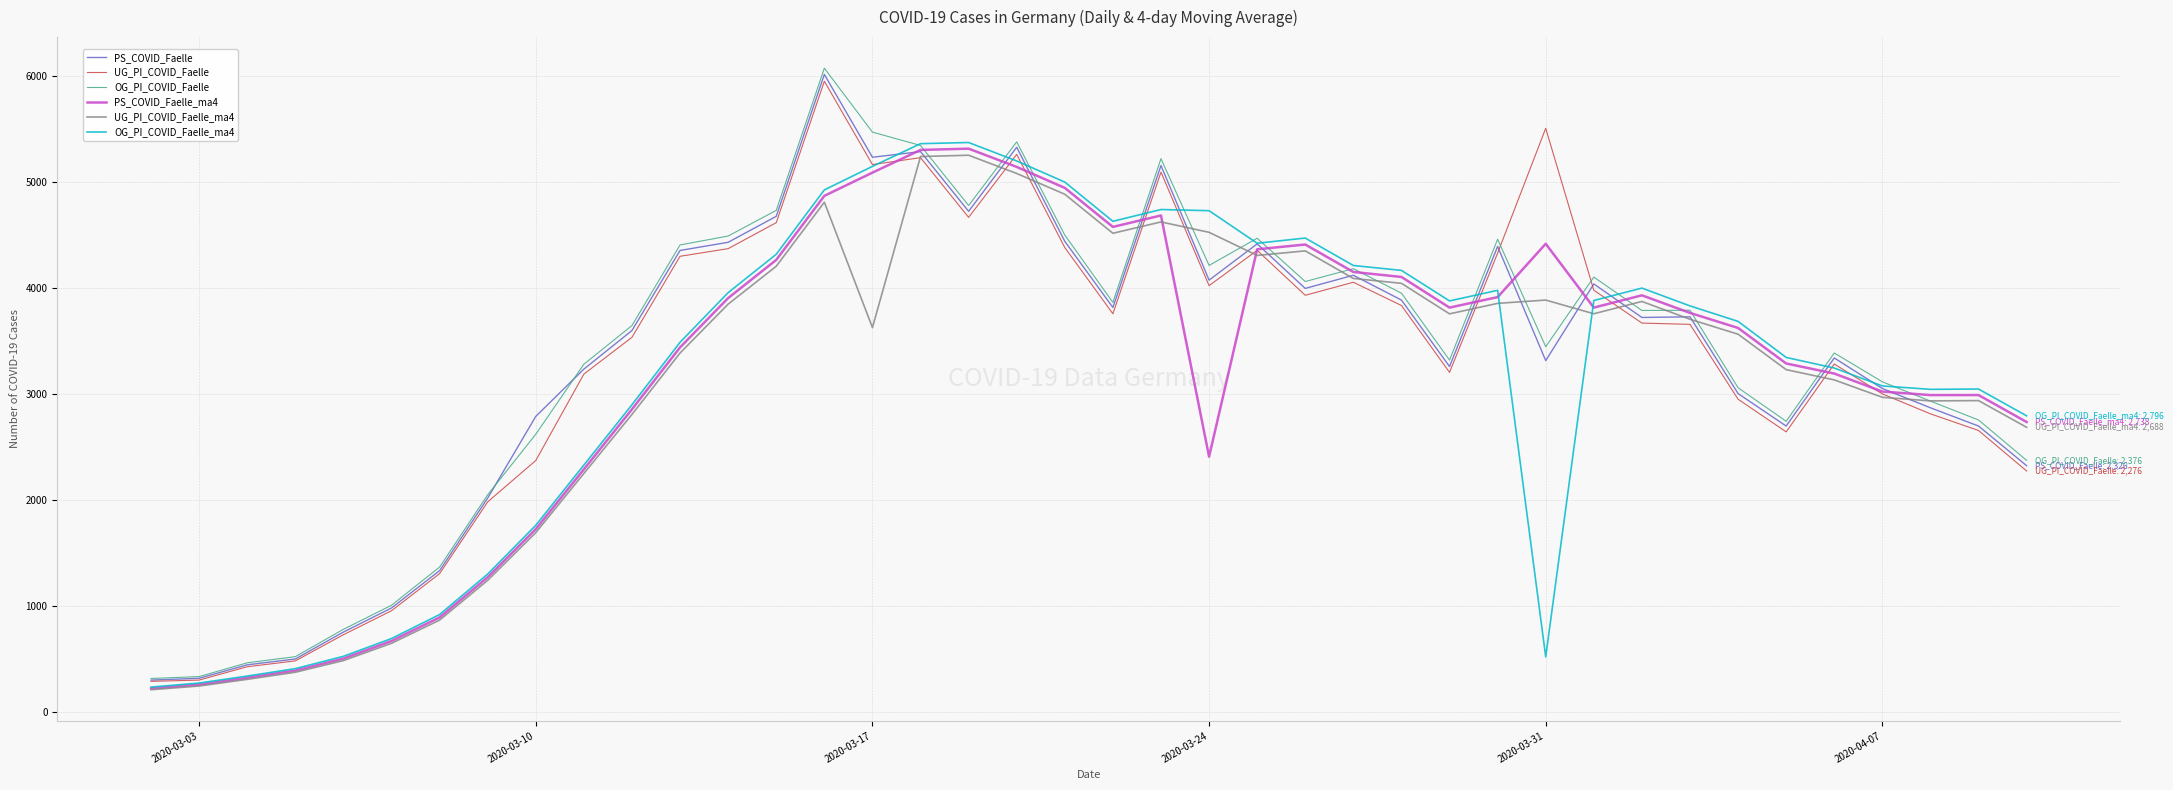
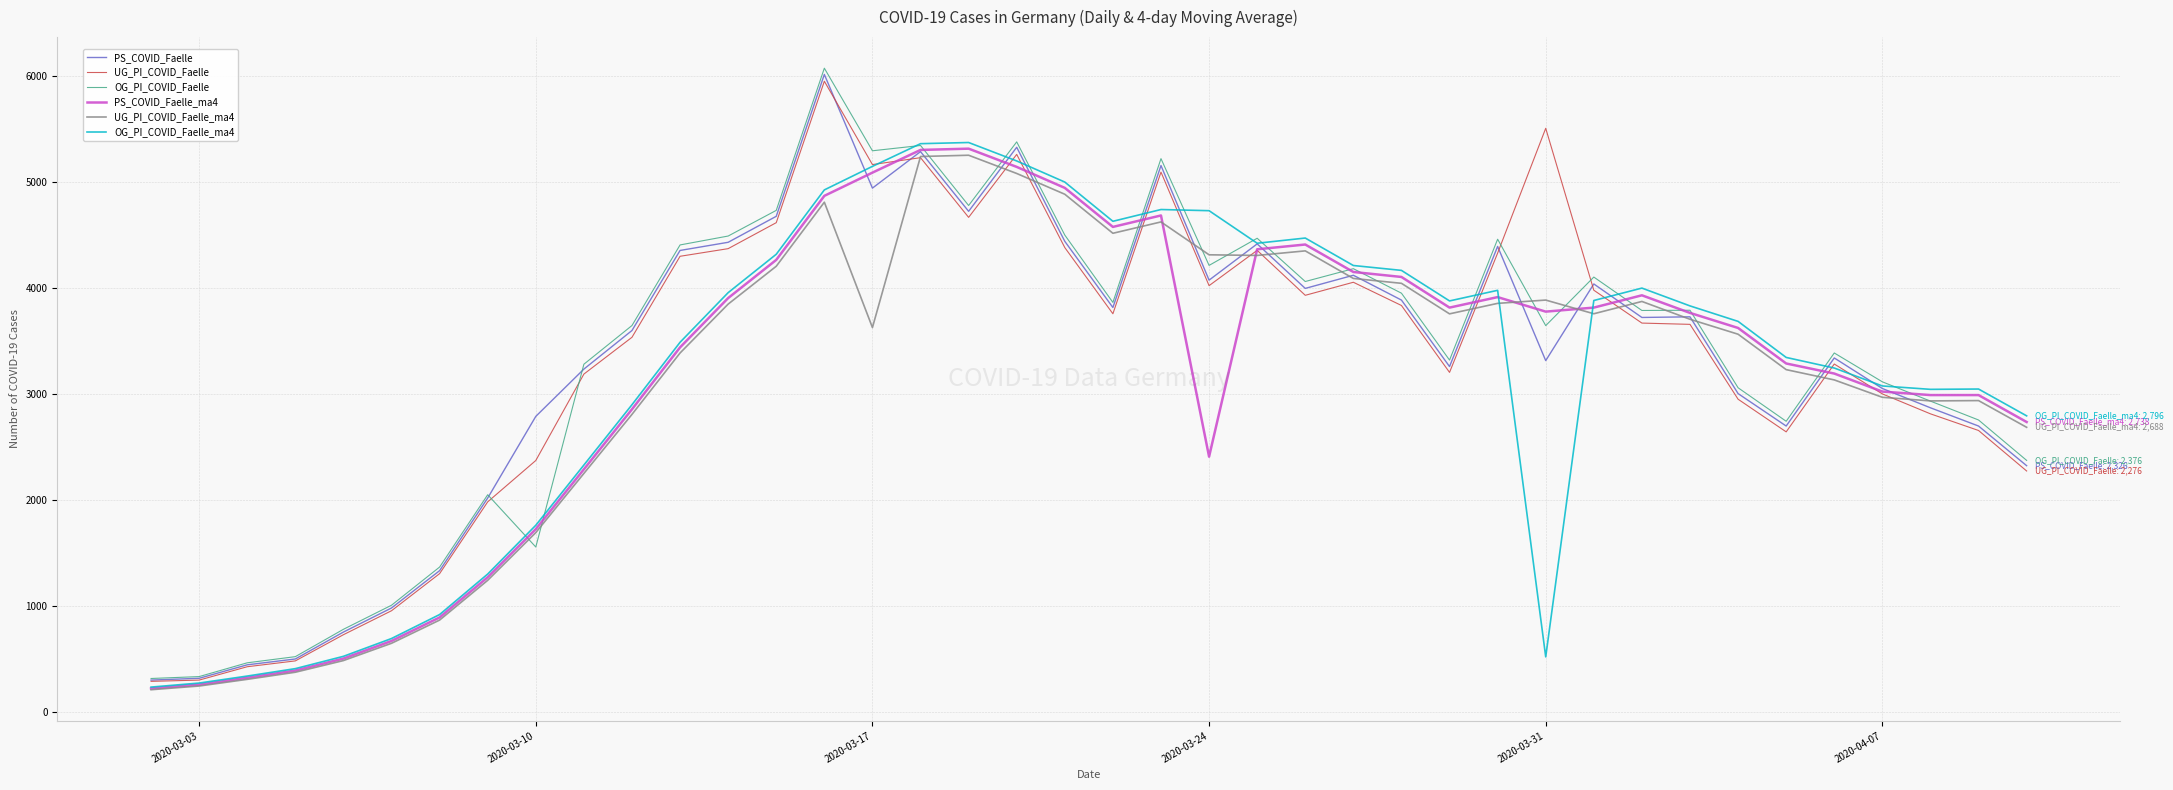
OG_PI_COVID_Faelle, 2020-03-10: 2620 -> 1560
PS_COVID_Faelle, 2020-03-17: 5240 -> 4940
OG_PI_COVID_Faelle, 2020-03-17: 5470 -> 5300
UG_PI_COVID_Faelle_ma4, 2020-03-24: 4530 -> 4320
OG_PI_COVID_Faelle, 2020-03-31: 3450 -> 3650
PS_COVID_Faelle_ma4, 2020-03-31: 4420 -> 3780
